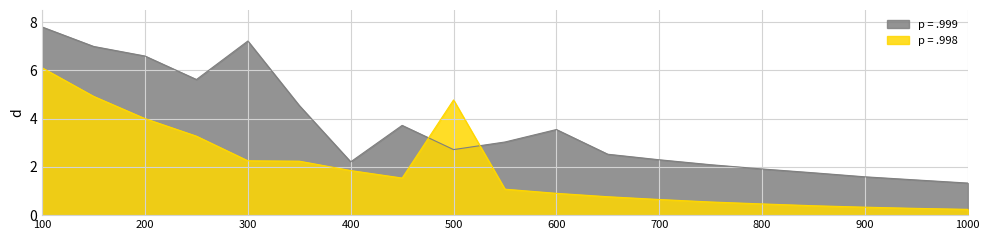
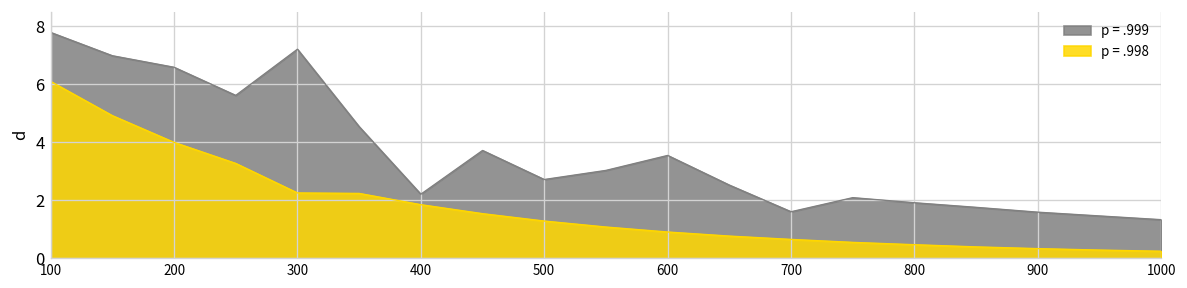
p = .998, 500: 4.8 -> 1.3
p = .999, 700: 2.3 -> 1.6
